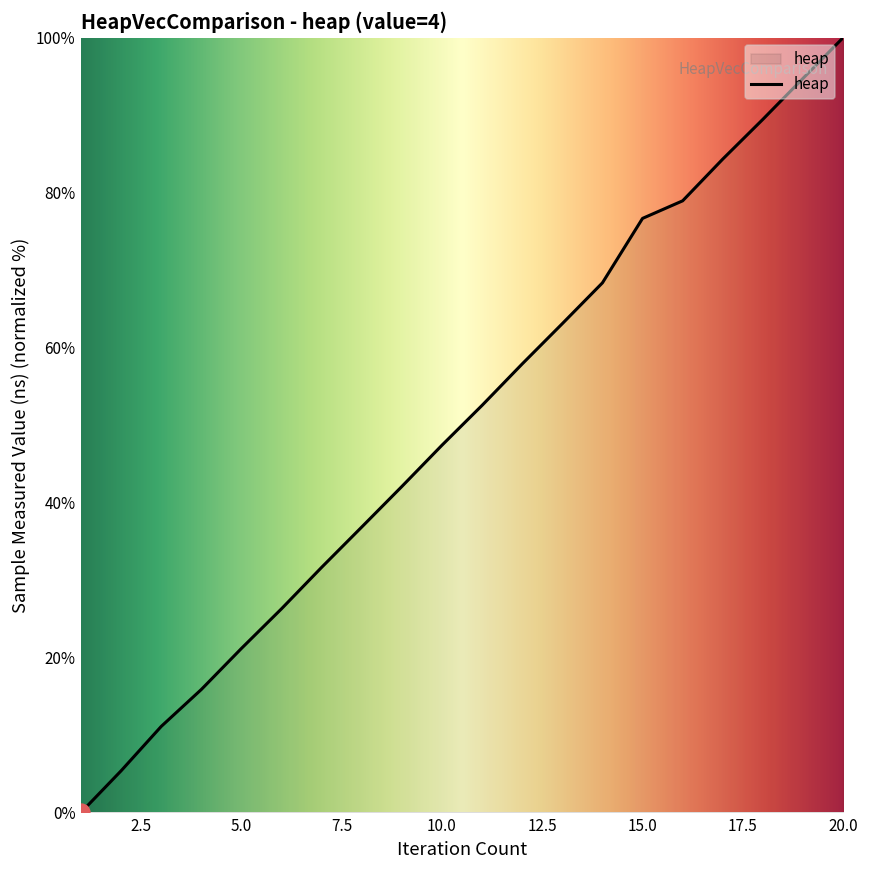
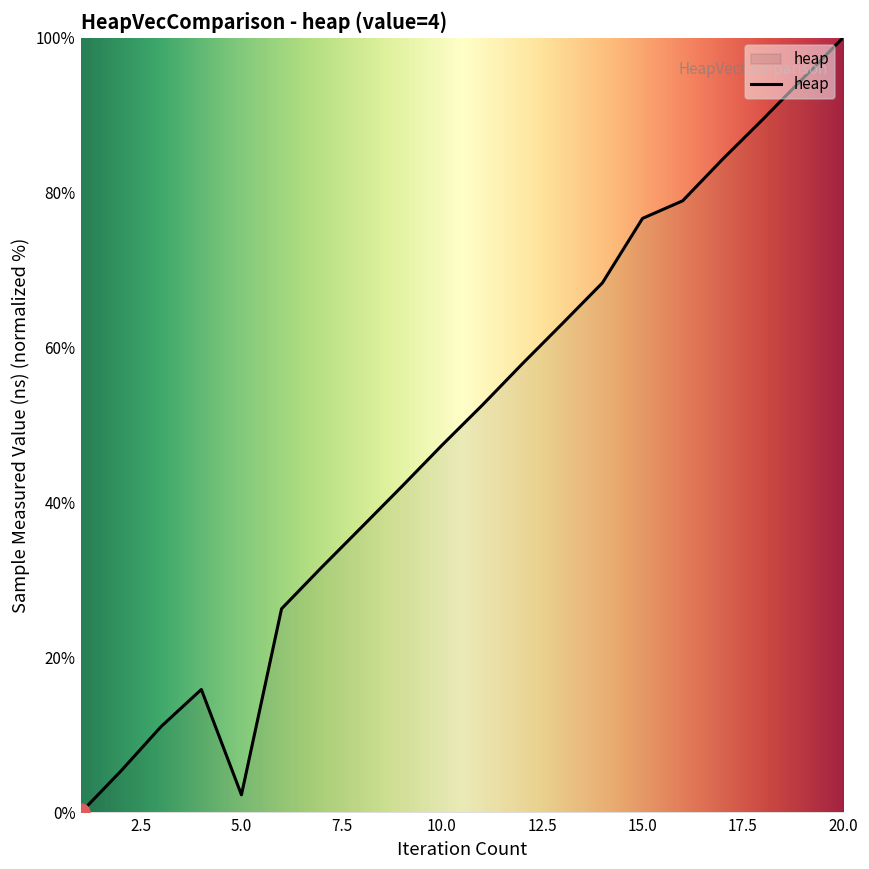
heap, 5.0: 21% -> 2%
